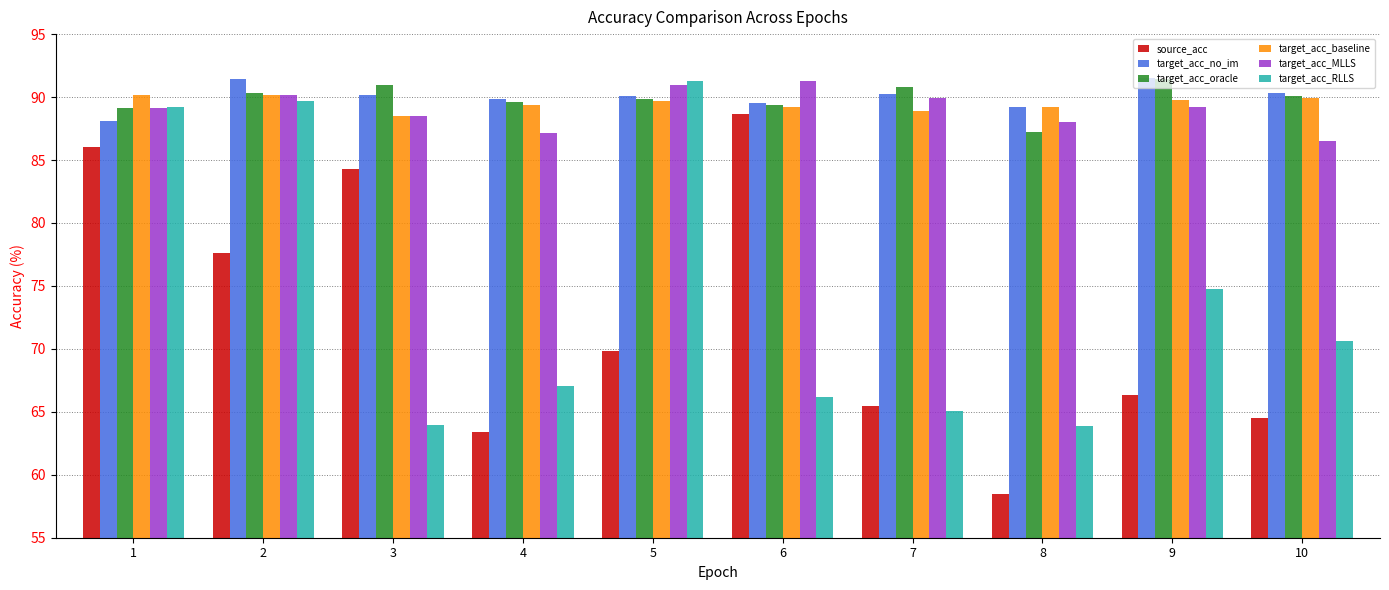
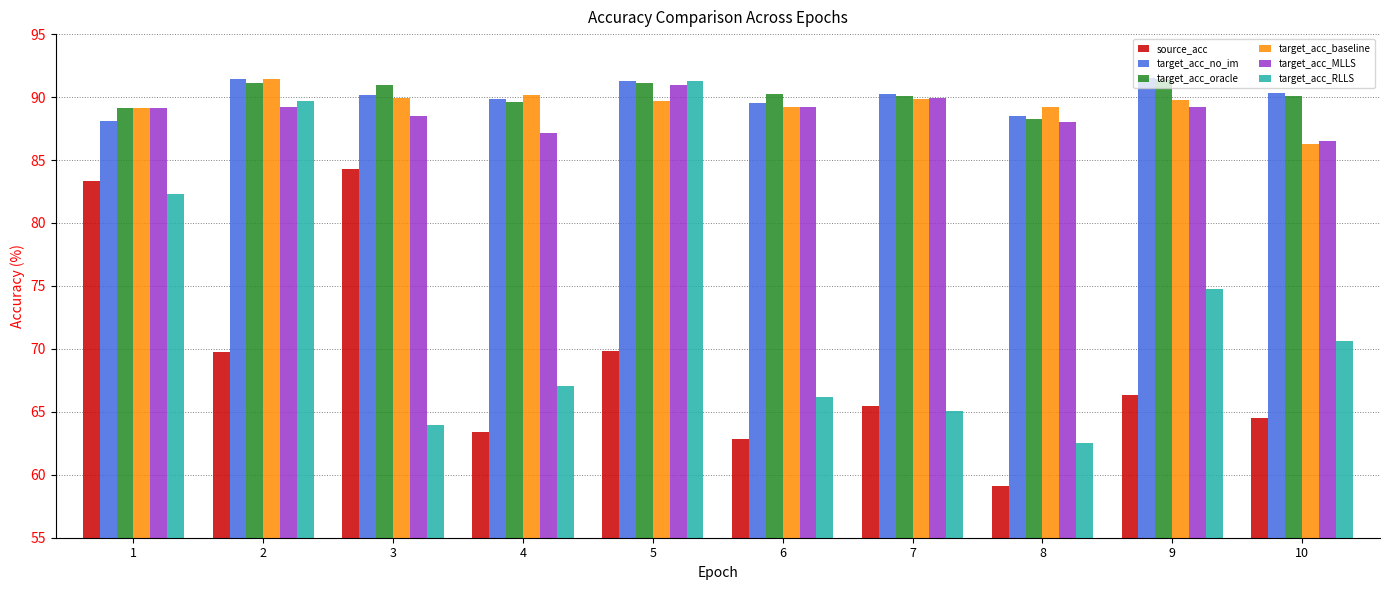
source_acc, 1: 86.0 -> 83.4
target_acc_baseline, 1: 90.2 -> 89.2
target_acc_RLLS, 1: 89.2 -> 82.3
source_acc, 2: 77.6 -> 69.8
target_acc_oracle, 2: 90.4 -> 91.1
target_acc_baseline, 2: 90.1 -> 91.4
target_acc_MLLS, 2: 90.1 -> 89.2
target_acc_baseline, 3: 88.5 -> 89.9
target_acc_baseline, 4: 89.4 -> 90.1
target_acc_no_im, 5: 90.1 -> 91.3
target_acc_oracle, 5: 89.9 -> 91.1
source_acc, 6: 88.6 -> 62.9
target_acc_oracle, 6: 89.4 -> 90.2
target_acc_MLLS, 6: 91.3 -> 89.2
target_acc_oracle, 7: 90.8 -> 90.1
target_acc_baseline, 7: 88.9 -> 89.9
source_acc, 8: 58.4 -> 59.1
target_acc_no_im, 8: 89.2 -> 88.5
target_acc_oracle, 8: 87.2 -> 88.3
target_acc_RLLS, 8: 63.9 -> 62.5
target_acc_baseline, 10: 89.9 -> 86.3
